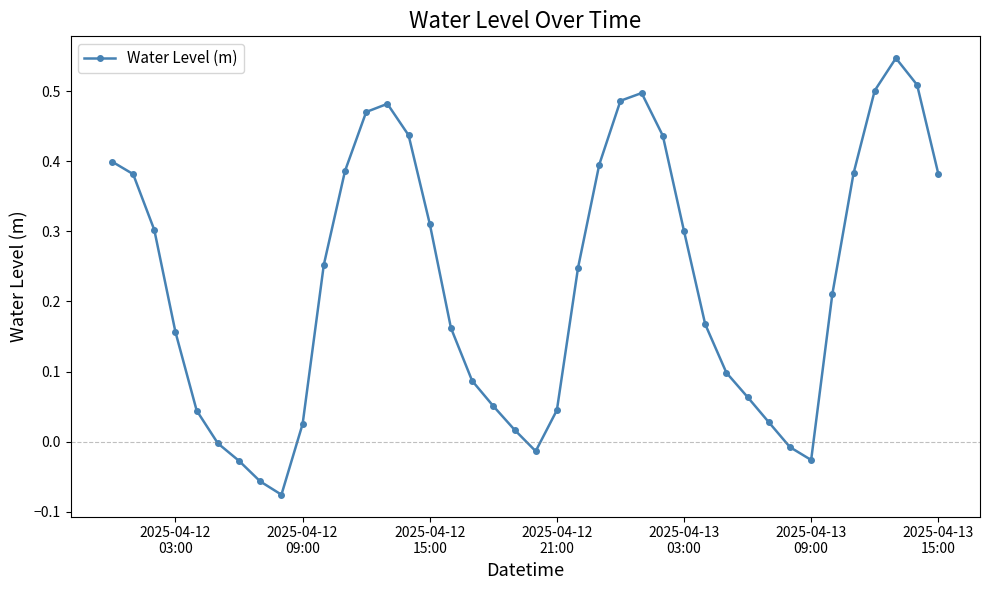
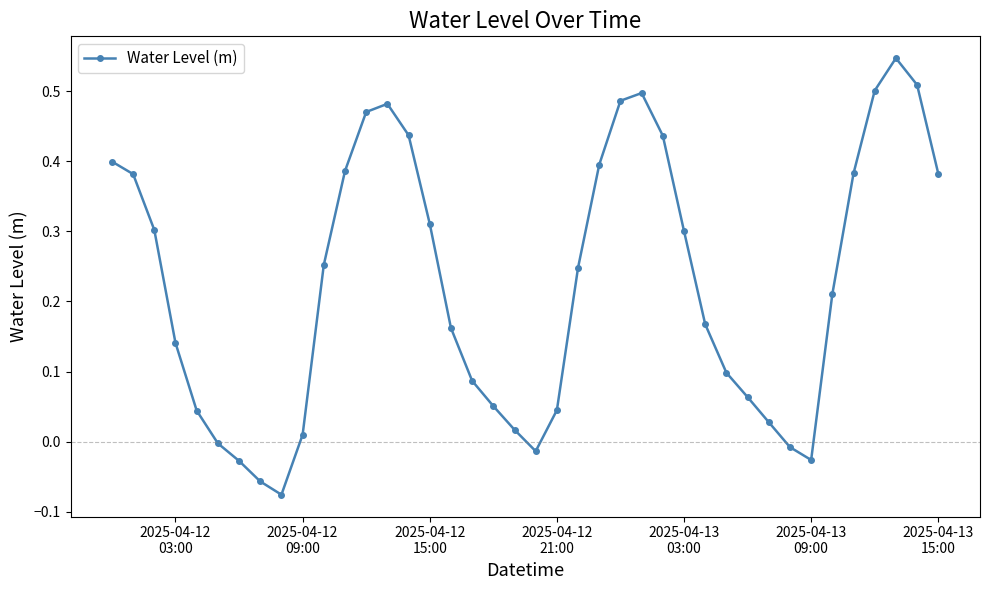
2025-04-12 03:00: 0.16 -> 0.14
2025-04-12 09:00: 0.03 -> 0.01
